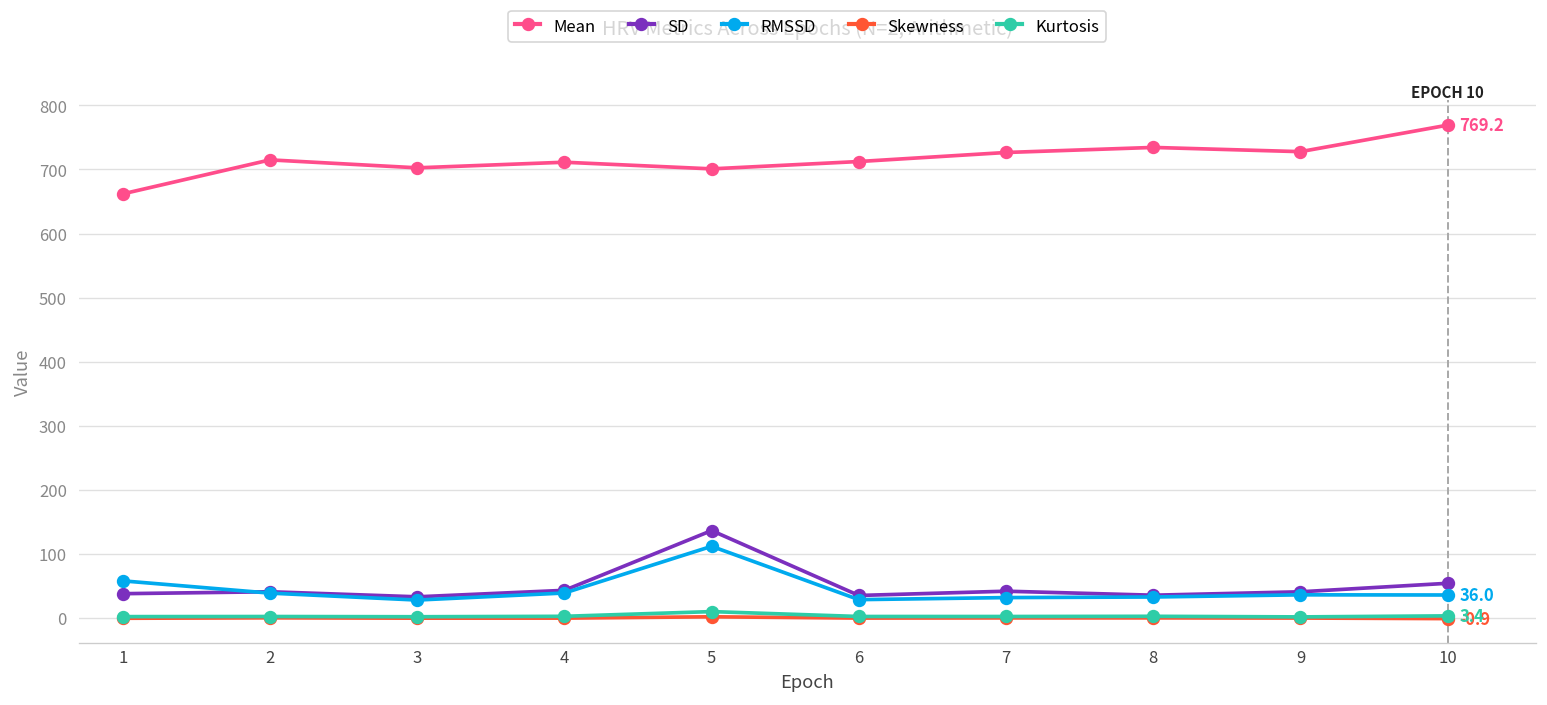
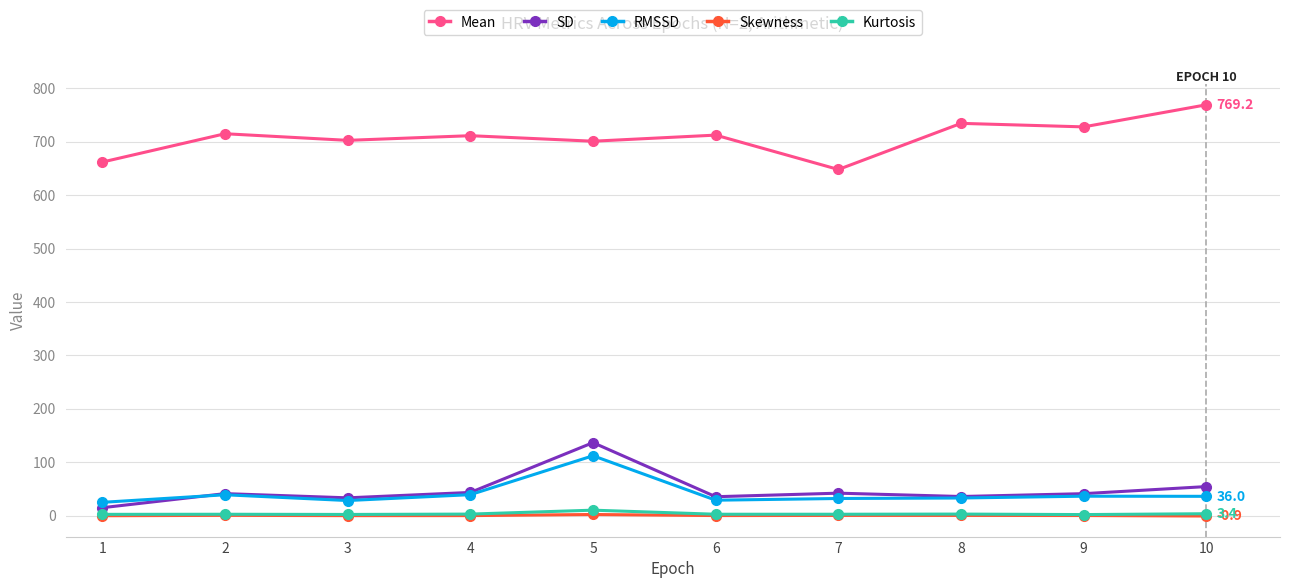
SD, 1: 40 -> 10
RMSSD, 1: 60 -> 20
Mean, 7: 730 -> 650
